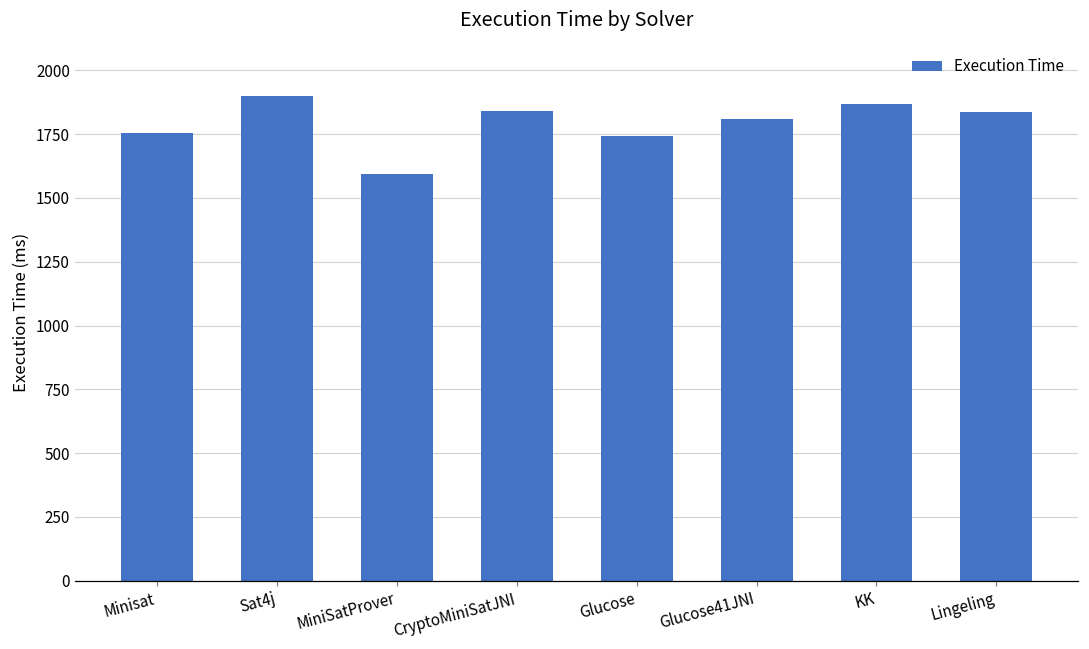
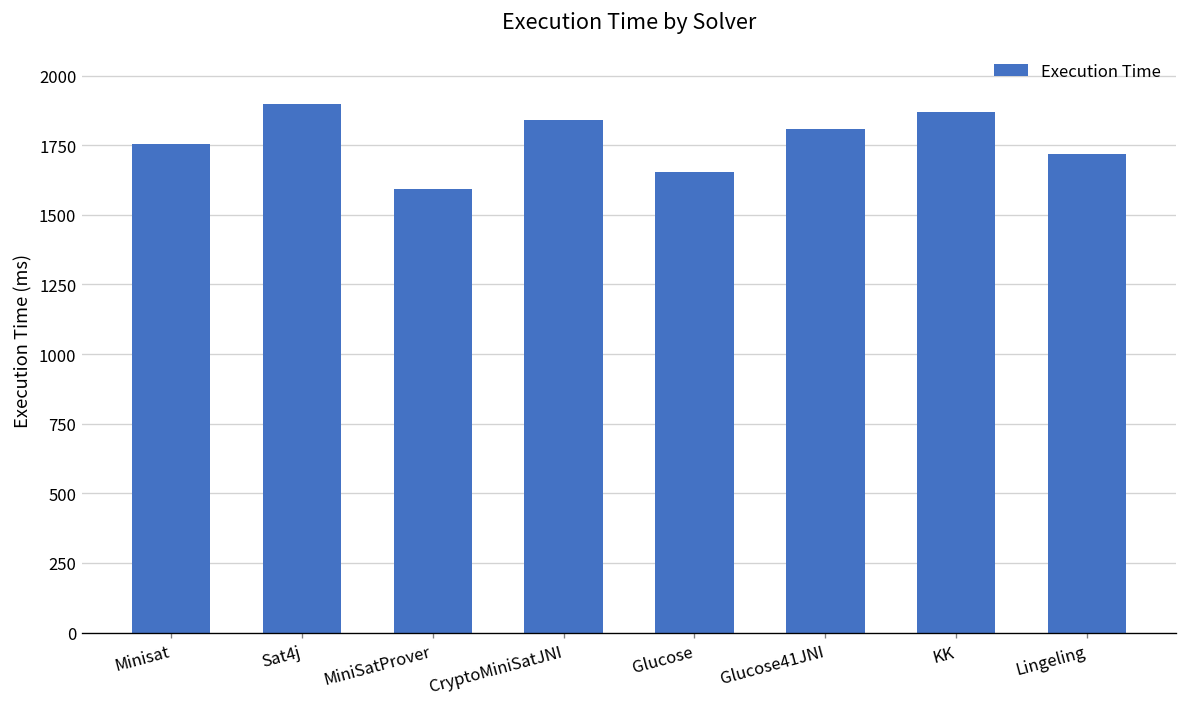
Glucose: 1740 -> 1650
Lingeling: 1840 -> 1720
